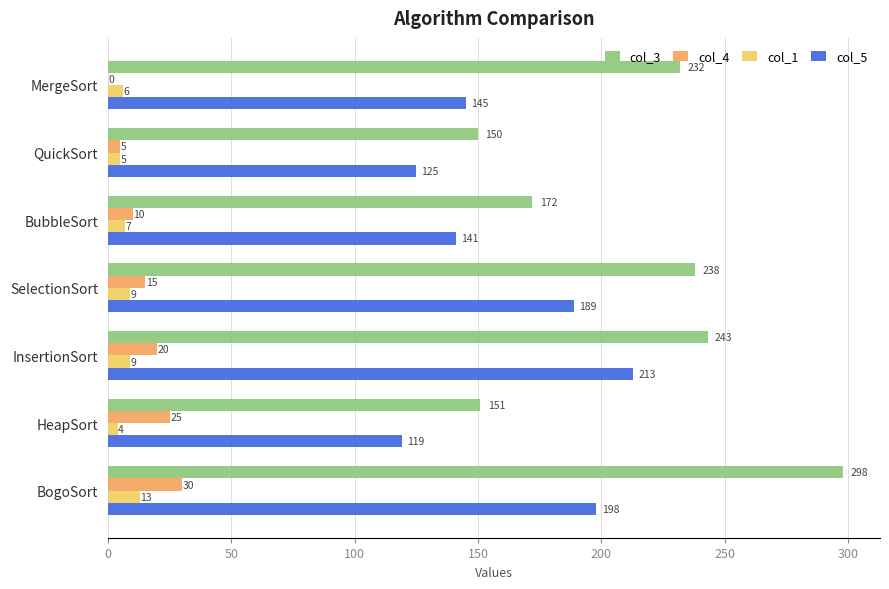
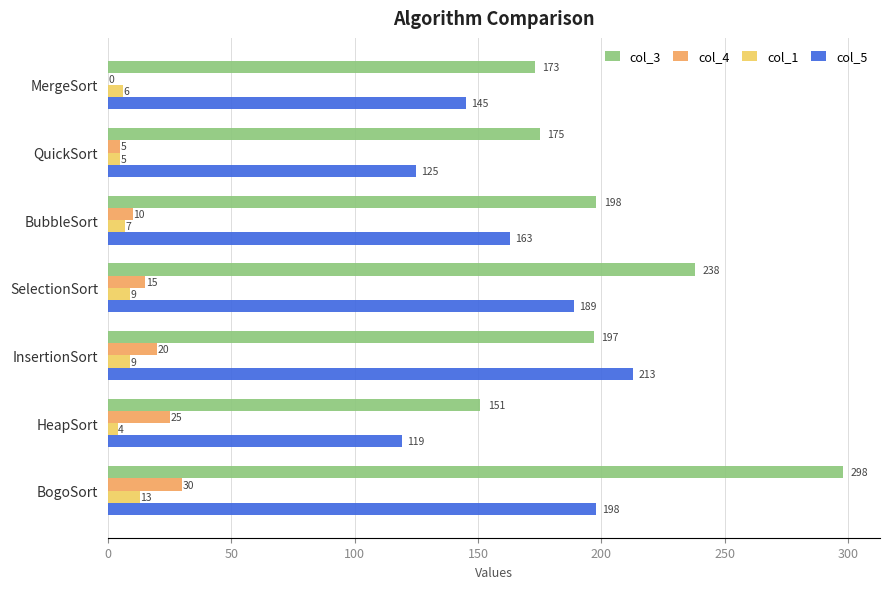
col_3, MergeSort: 232 -> 173
col_3, QuickSort: 150 -> 175
col_3, BubbleSort: 172 -> 198
col_5, BubbleSort: 141 -> 163
col_3, InsertionSort: 243 -> 197
